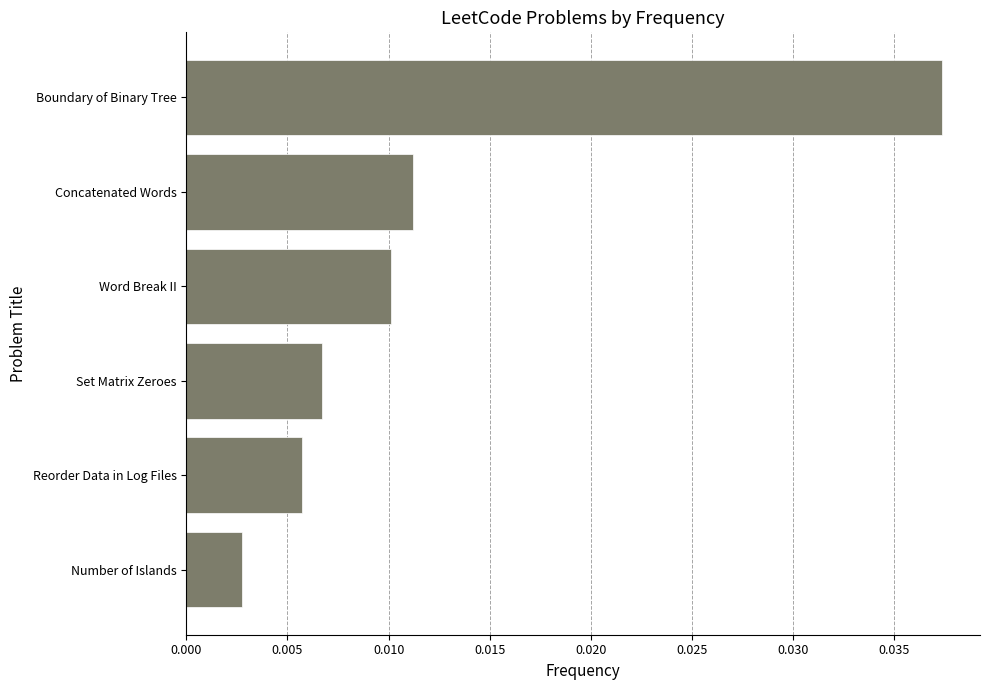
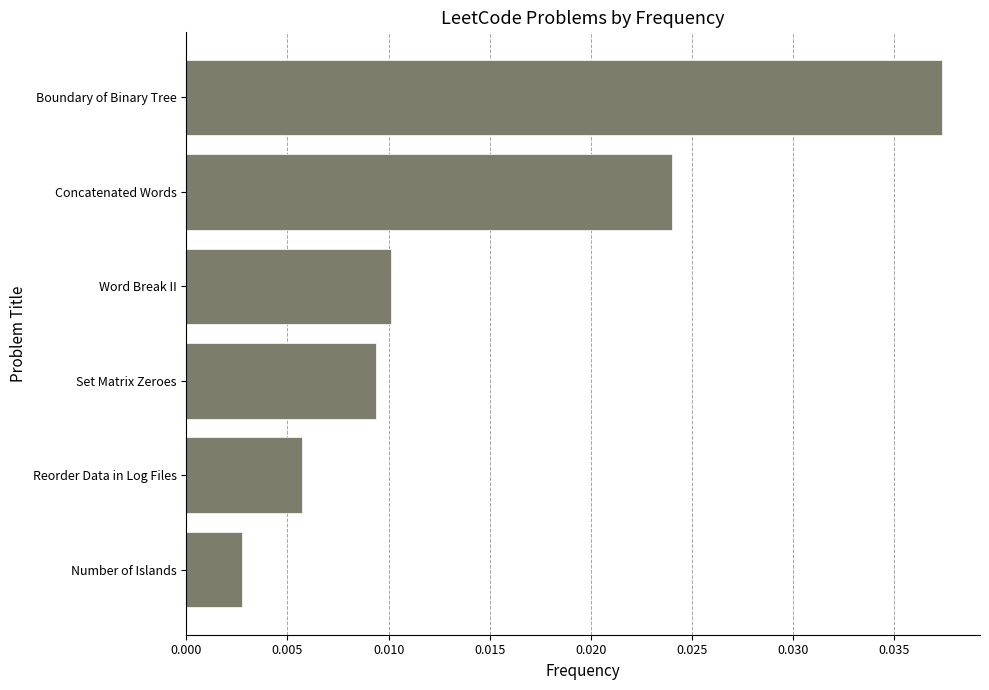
Concatenated Words: 0.0112 -> 0.0240
Set Matrix Zeroes: 0.0067 -> 0.0094
